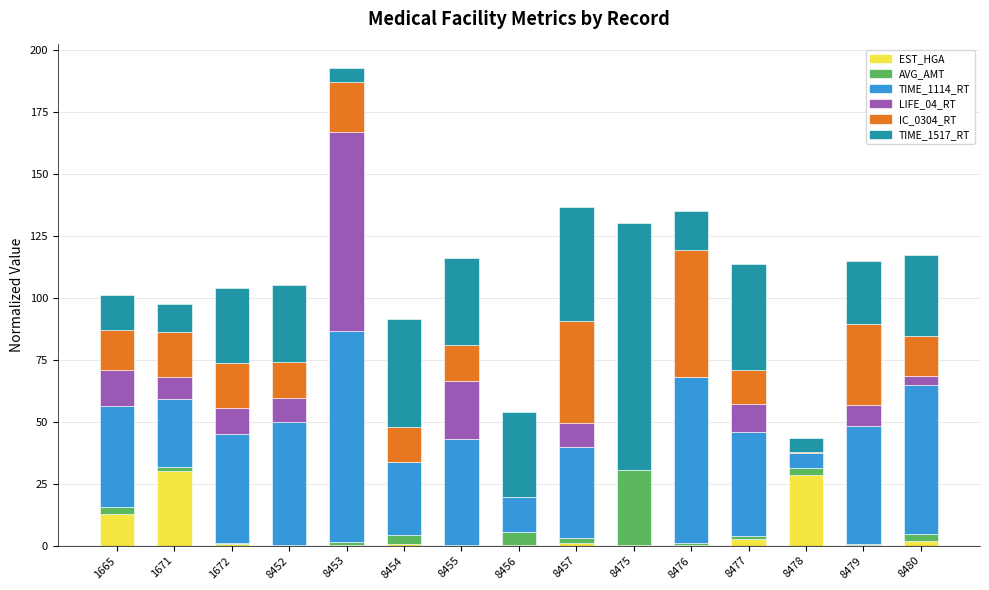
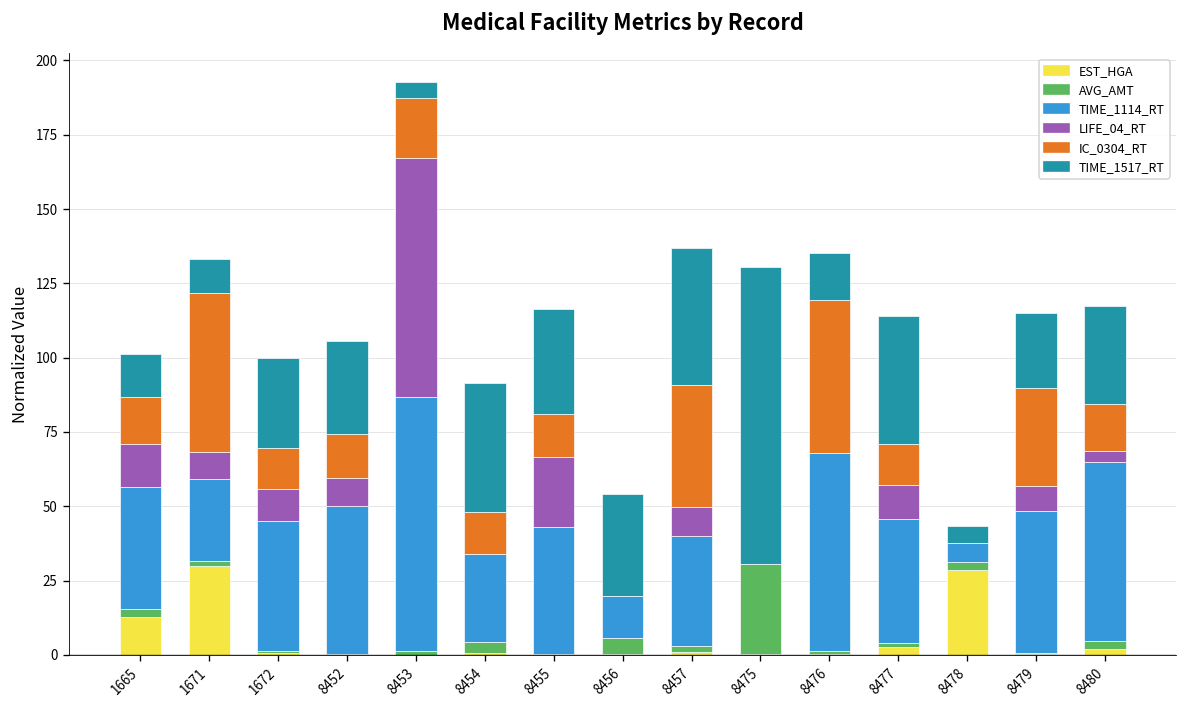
IC_0304_RT, 1671: 18 -> 53
IC_0304_RT, 1672: 18 -> 14
